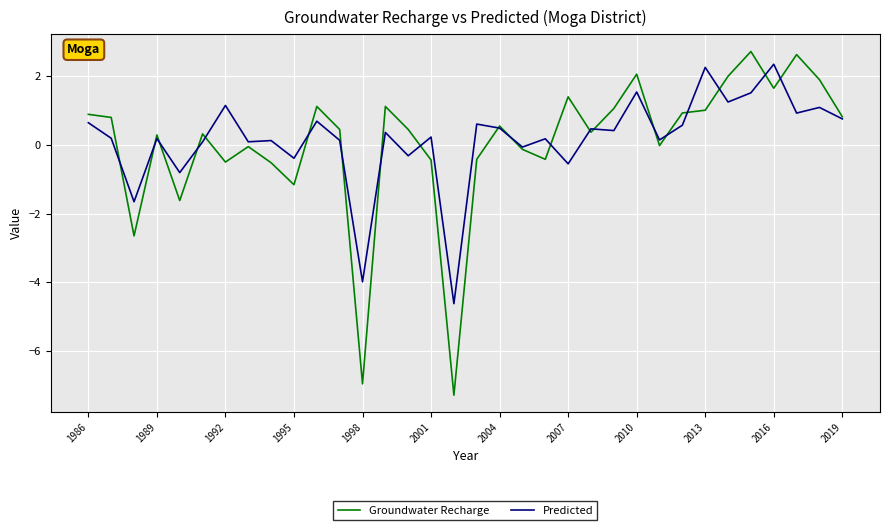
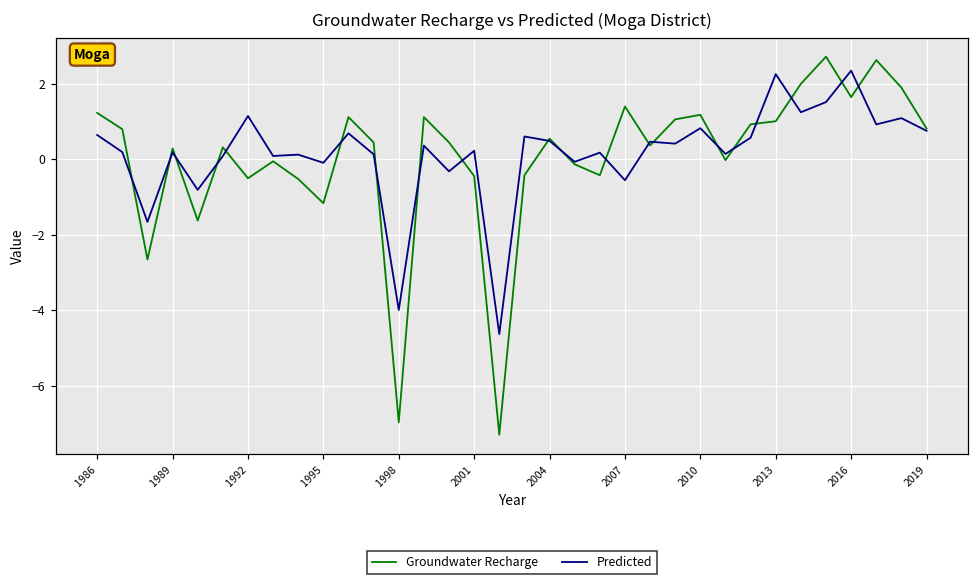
Groundwater Recharge, 1986: 0.9 -> 1.2
Predicted, 1995: -0.4 -> -0.1
Groundwater Recharge, 2010: 2.1 -> 1.2
Predicted, 2010: 1.5 -> 0.8
